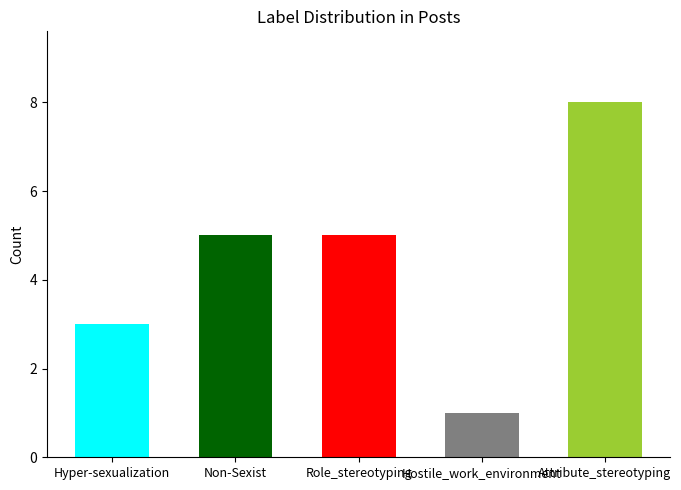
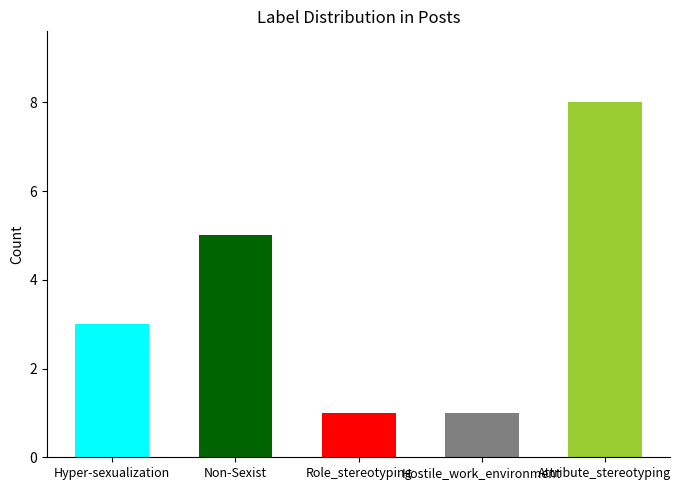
Role_stereotyping: 5 -> 1
